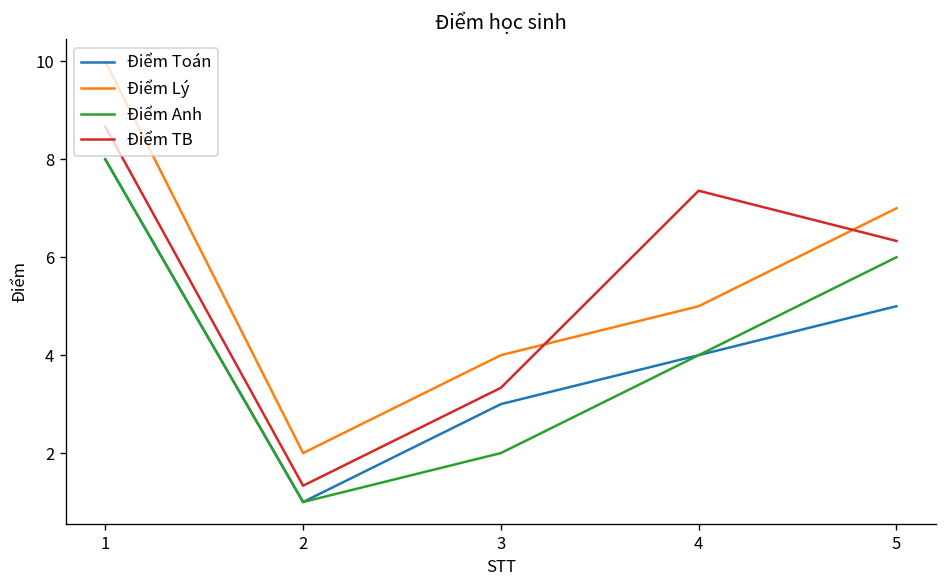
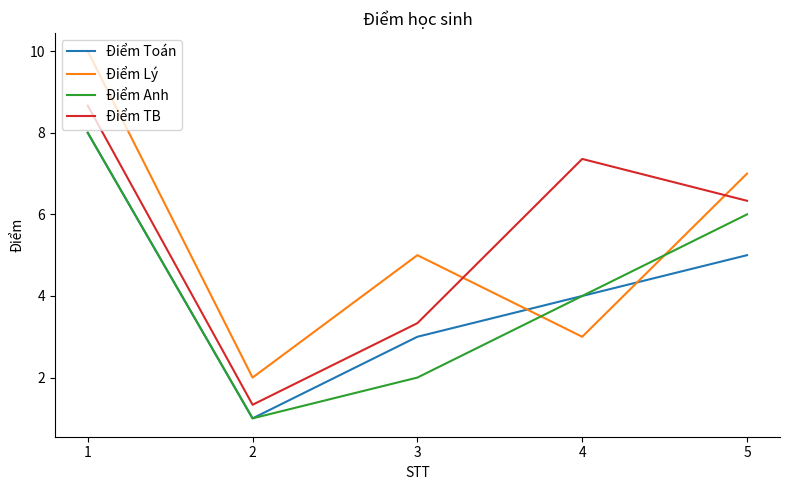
Điểm Lý, 3: 4 -> 5
Điểm Lý, 4: 5 -> 3
